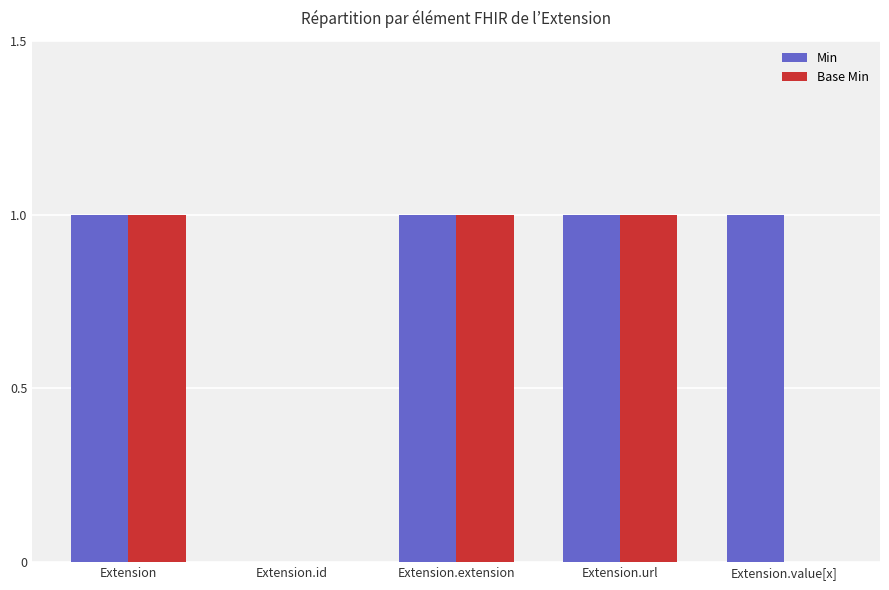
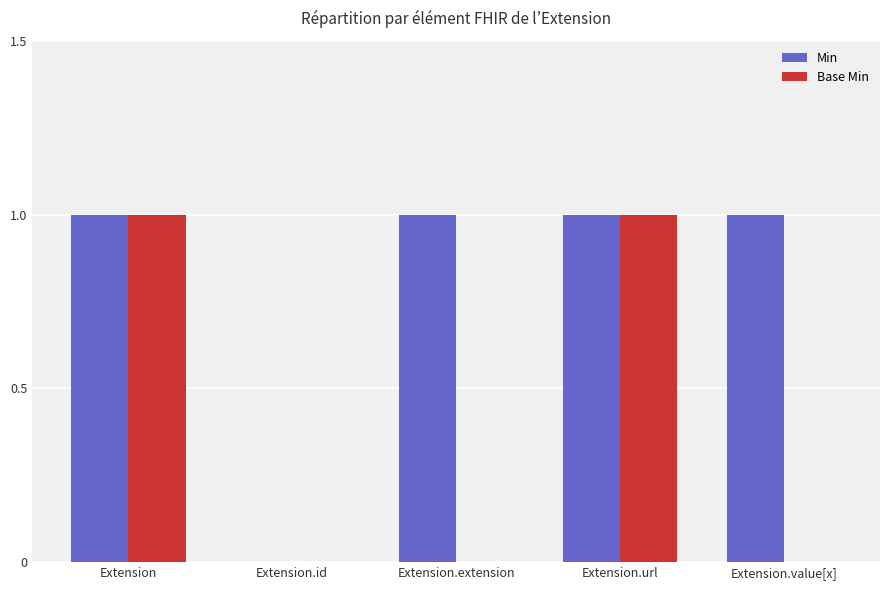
Base Min, Extension.extension: 1 -> 0
